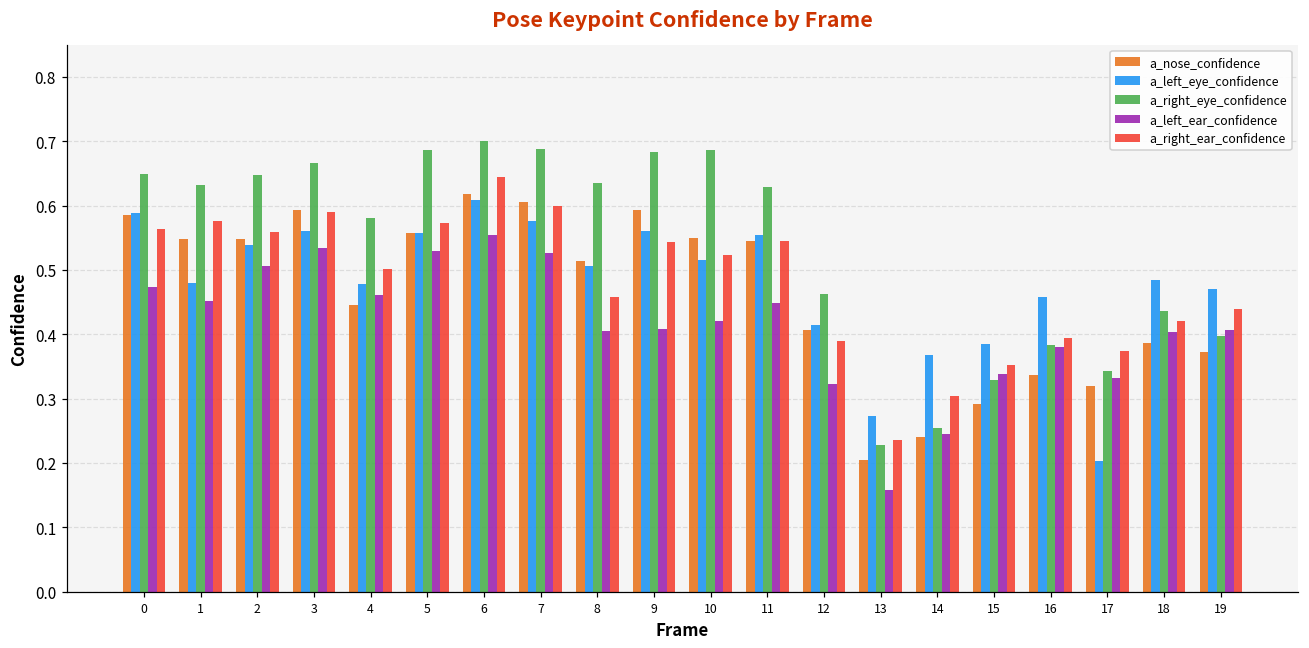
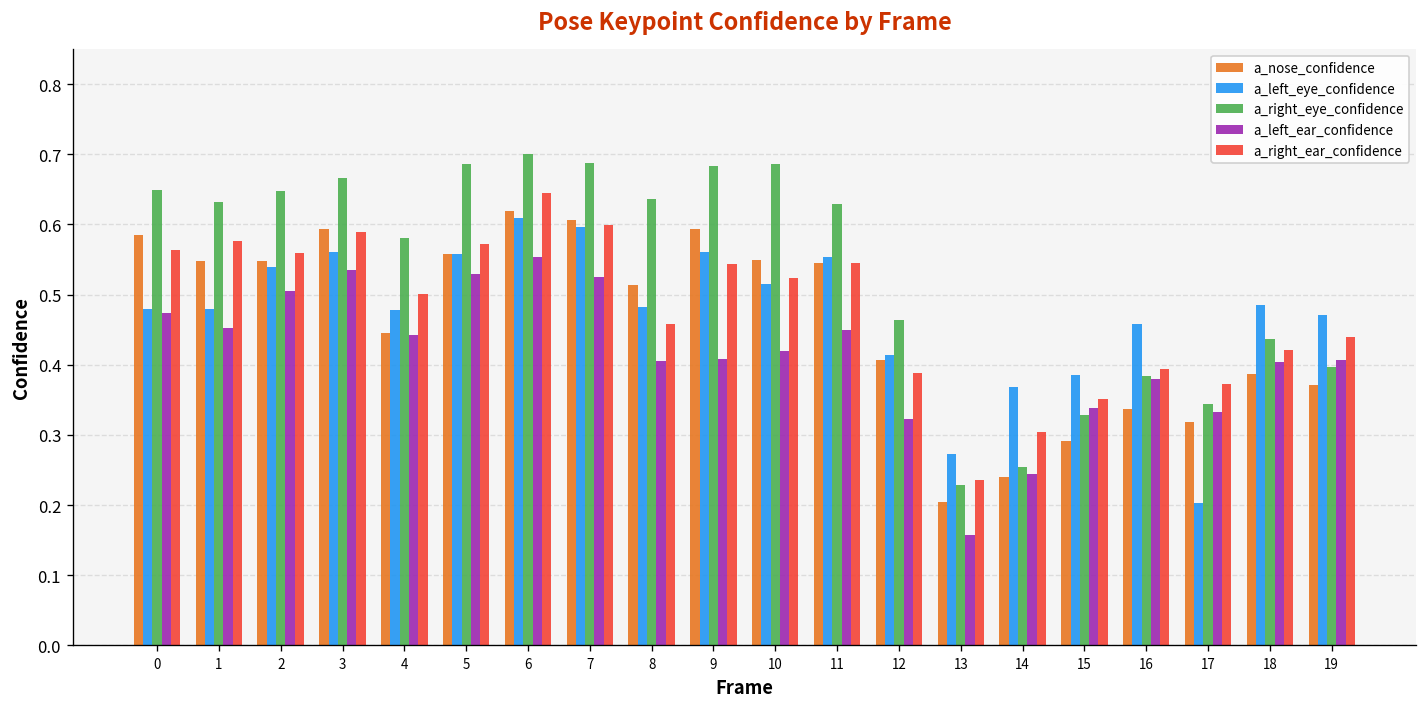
a_left_eye_confidence, 0: 0.59 -> 0.48
a_left_ear_confidence, 4: 0.46 -> 0.44
a_left_eye_confidence, 7: 0.58 -> 0.60
a_left_eye_confidence, 8: 0.51 -> 0.48
